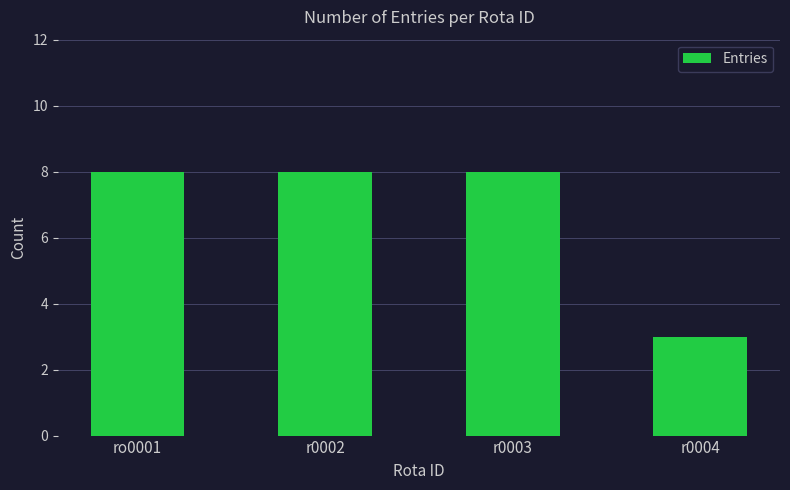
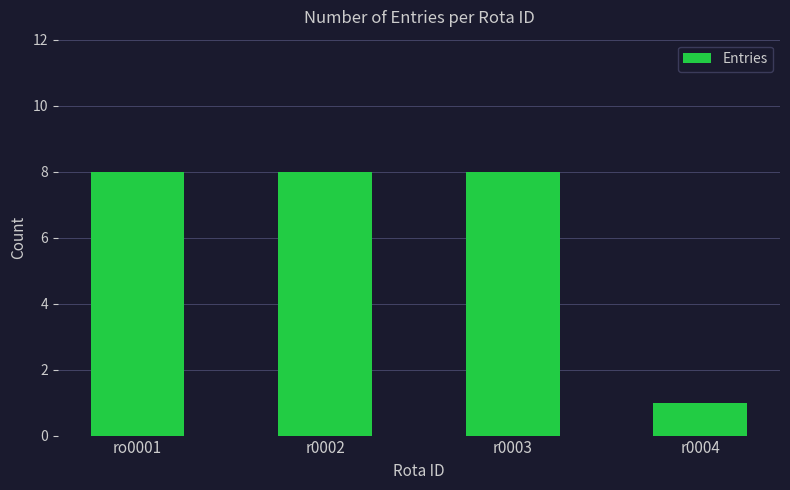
r0004: 3 -> 1
